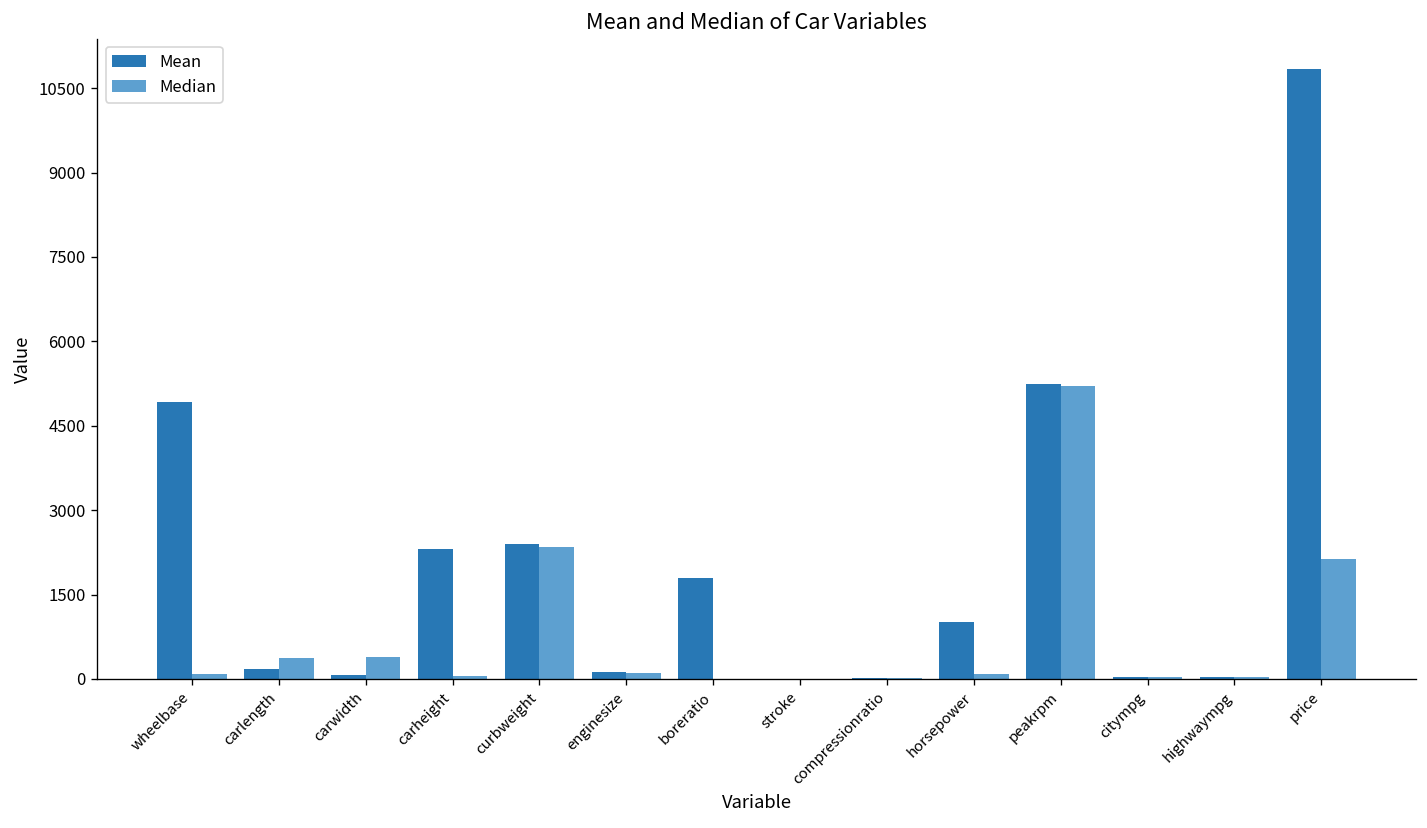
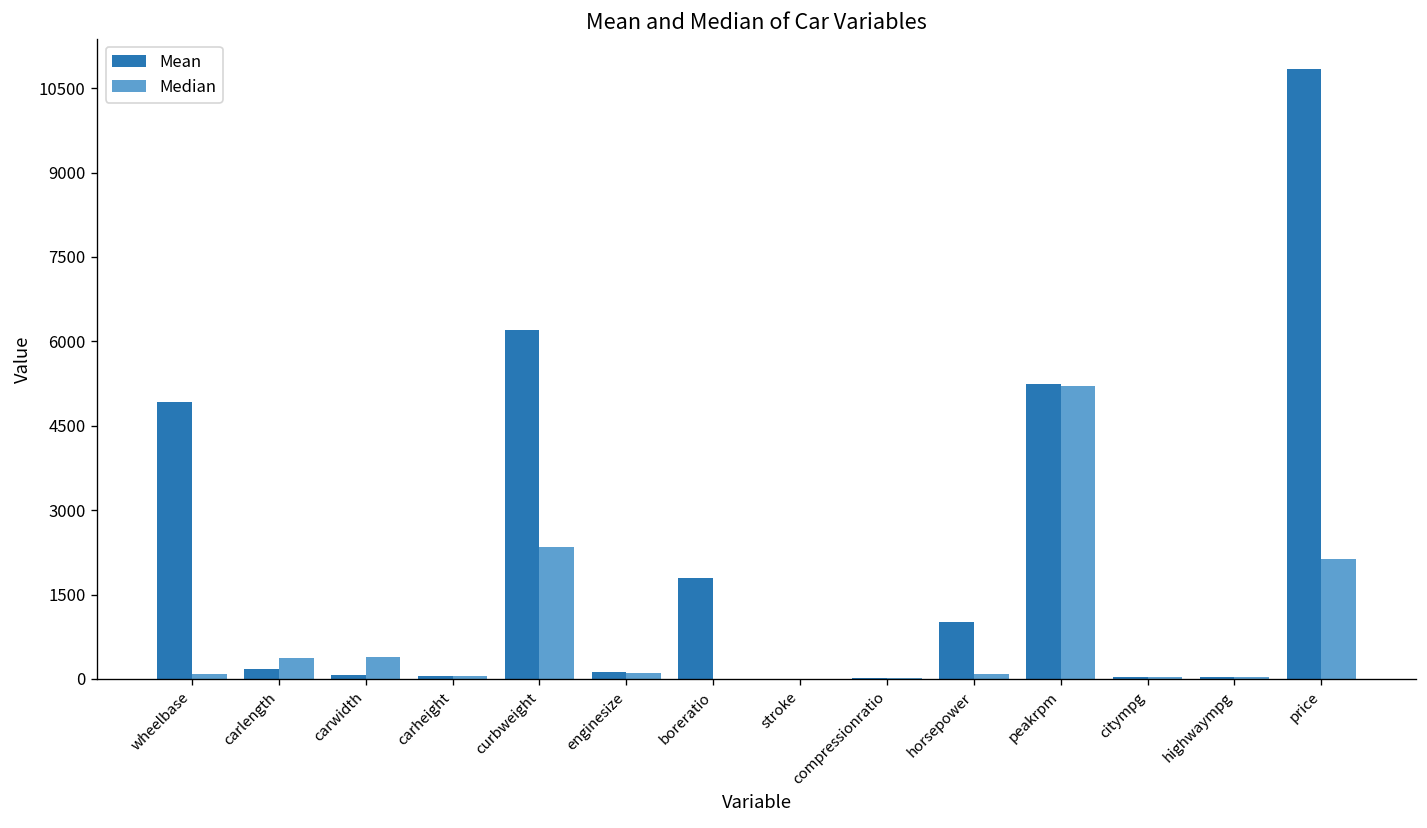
Mean, carheight: 2300 -> 100
Mean, curbweight: 2400 -> 6200
